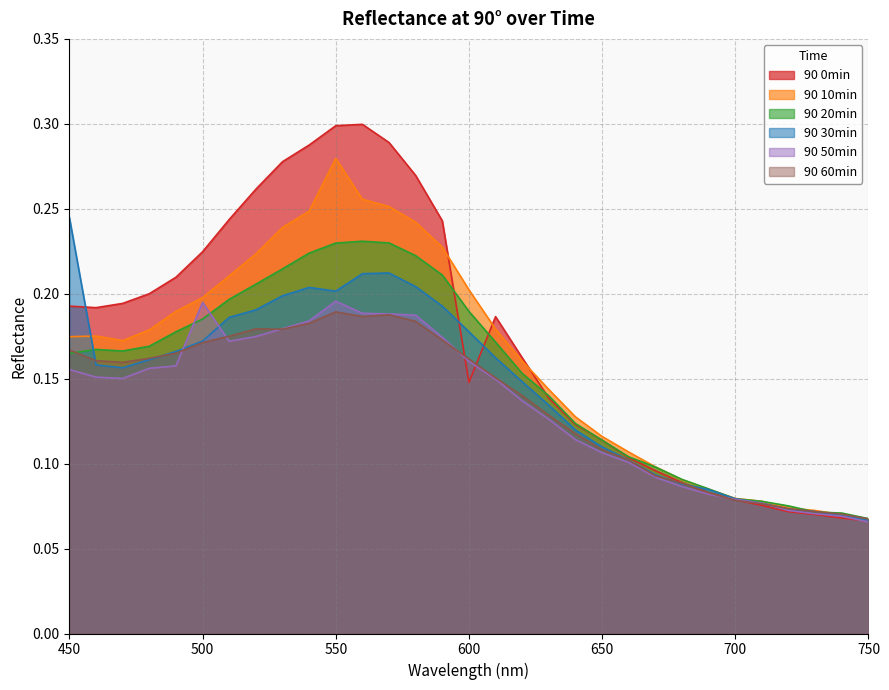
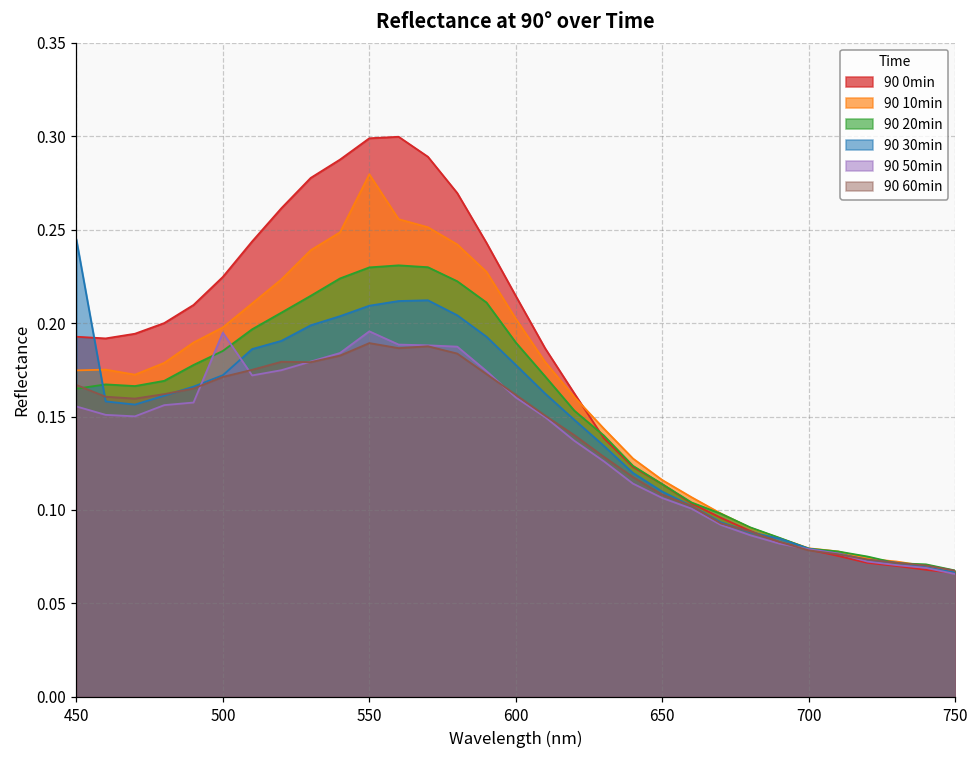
90 30min, 550: 0.202 -> 0.209
90 0min, 600: 0.148 -> 0.215
